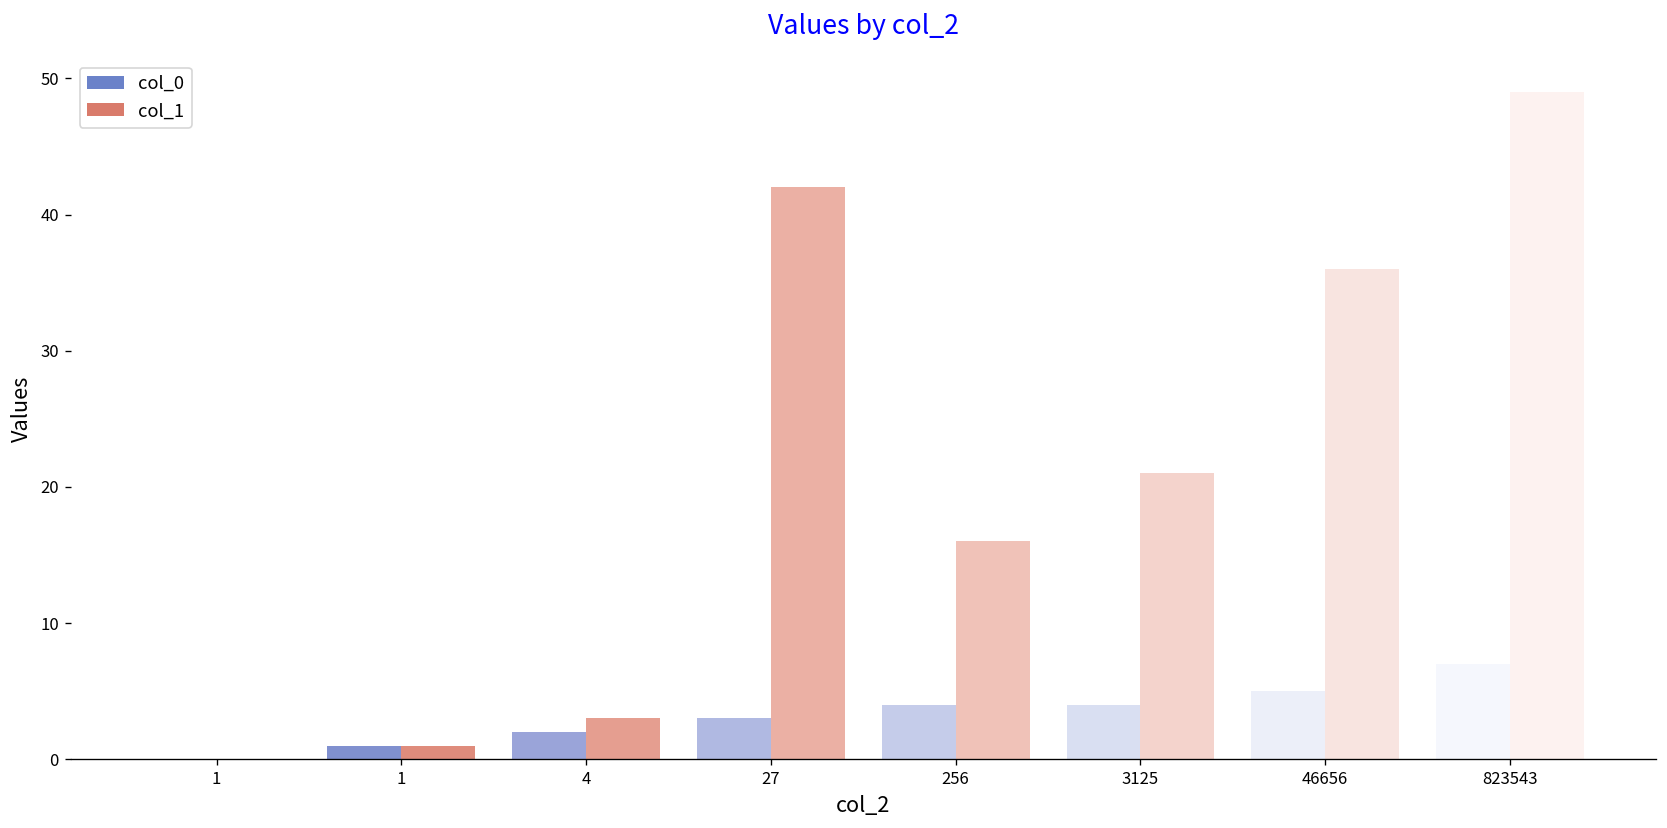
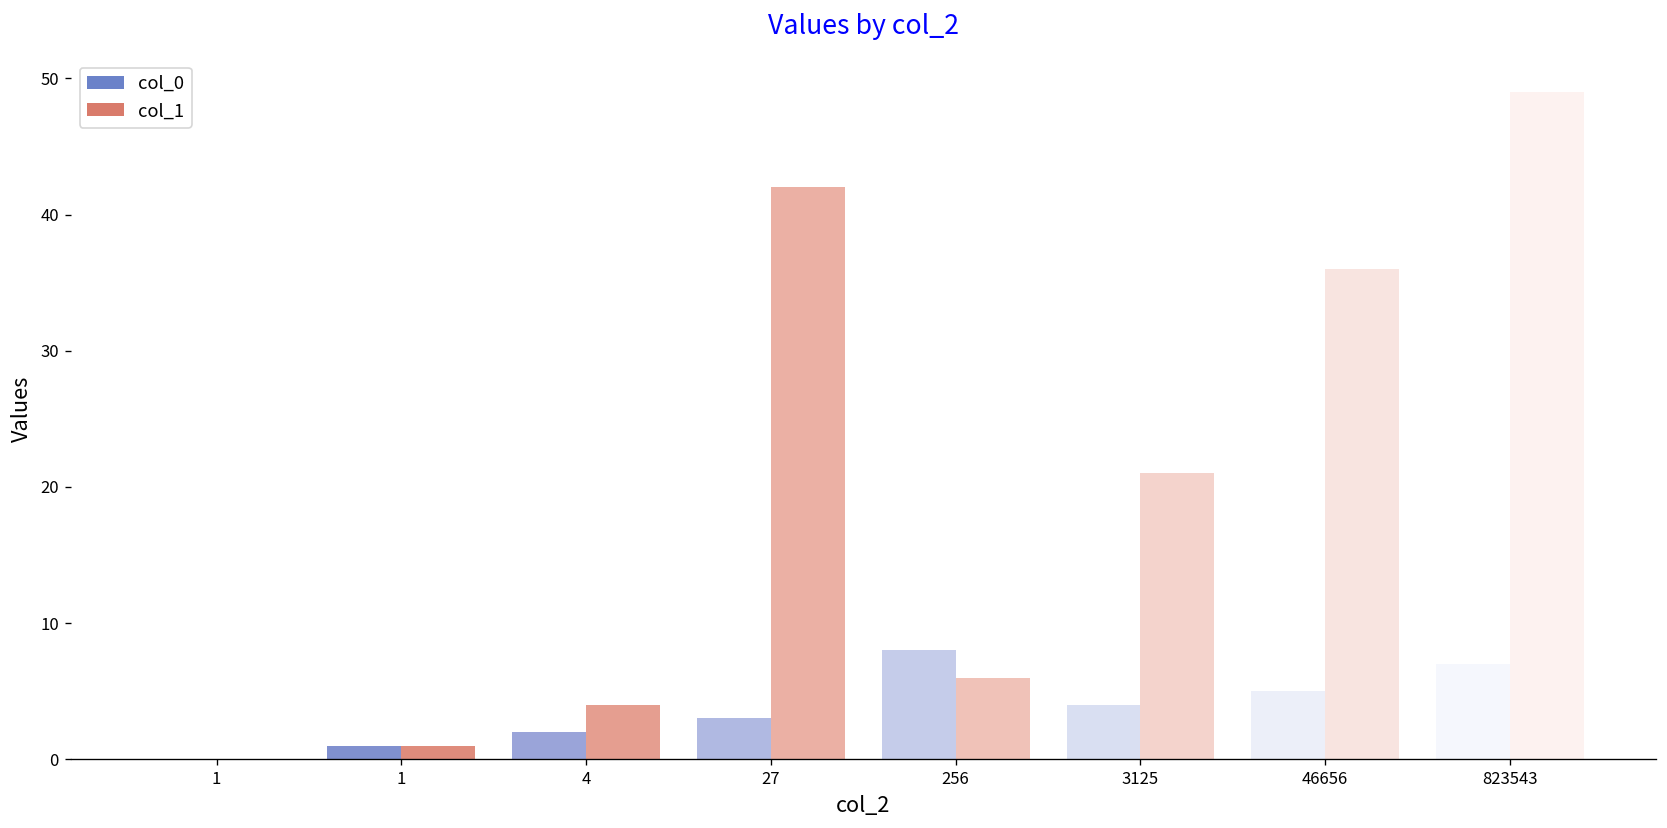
col_1, 4: 3 -> 4
col_0, 256: 4 -> 8
col_1, 256: 16 -> 6
